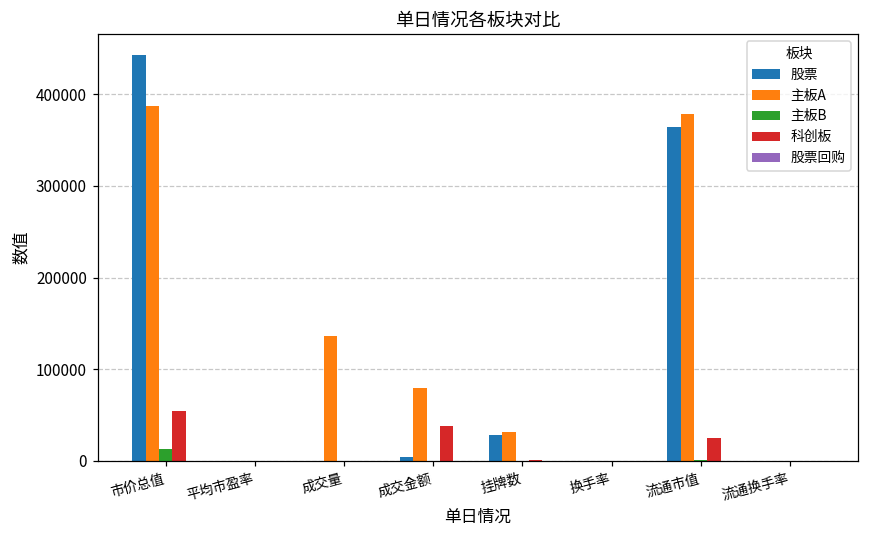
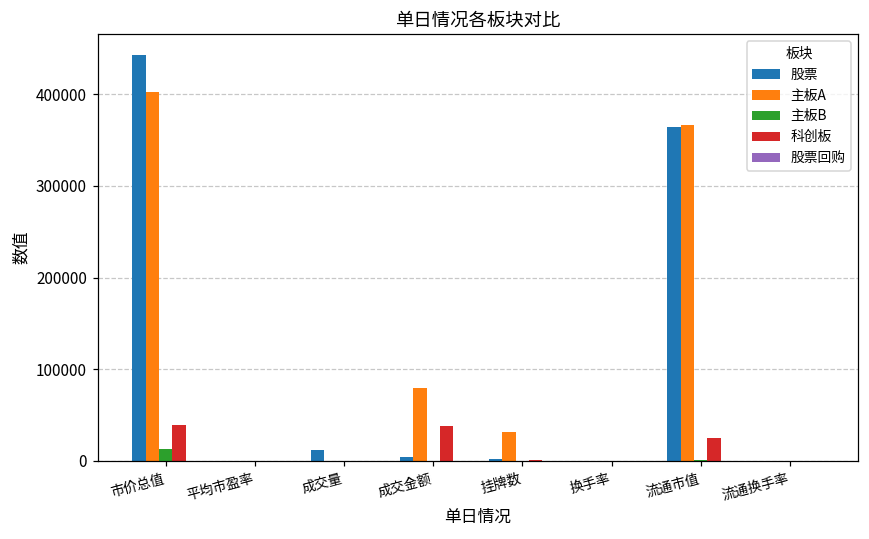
主板A, 市价总值: 390000 -> 400000
科创板, 市价总值: 50000 -> 40000
股票, 成交量: 0 -> 10000
主板A, 成交量: 140000 -> 0
股票, 挂牌数: 30000 -> 0
主板A, 流通市值: 380000 -> 370000
